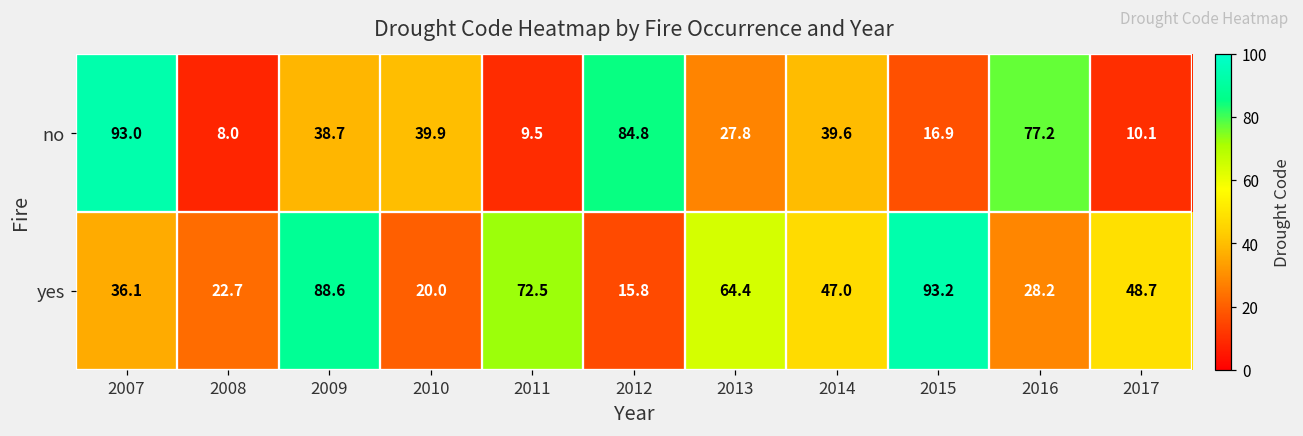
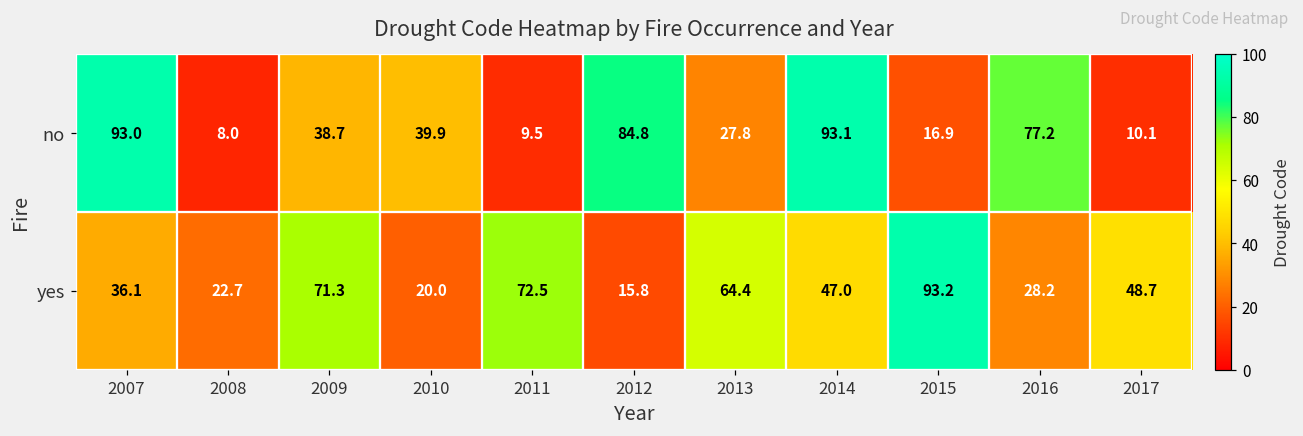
no, 2014: 39.6 -> 93.1
yes, 2009: 88.6 -> 71.3
